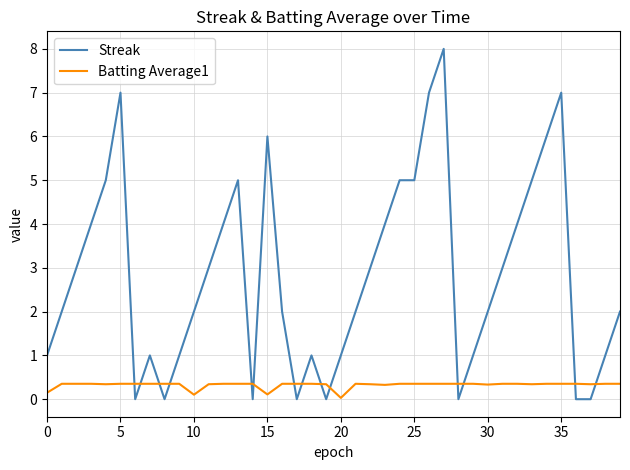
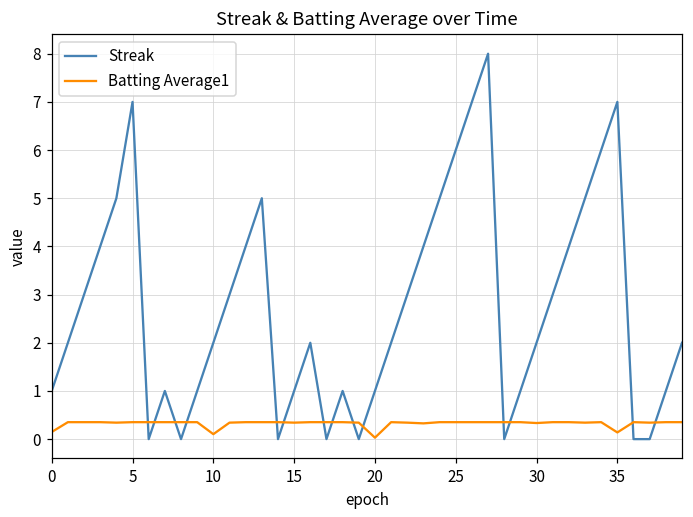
Streak, 15: 6 -> 1
Batting Average1, 15: 0.1 -> 0.3
Streak, 25: 5 -> 6
Batting Average1, 35: 0.4 -> 0.1
